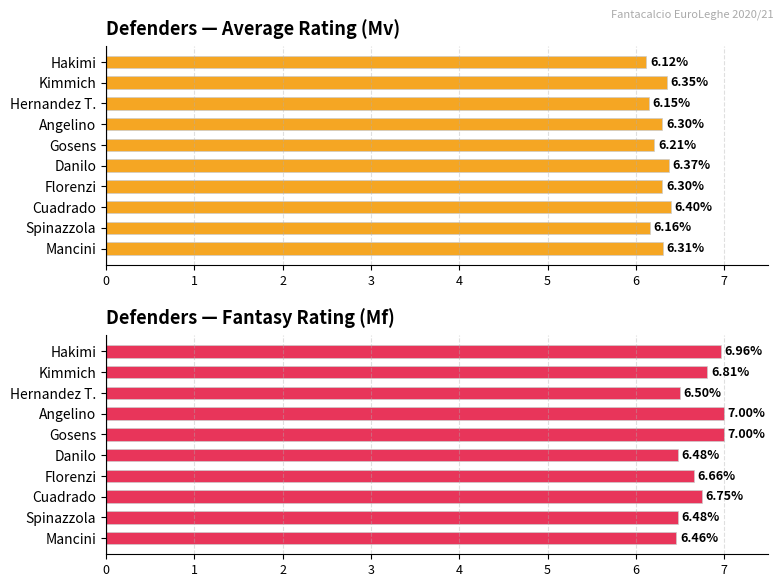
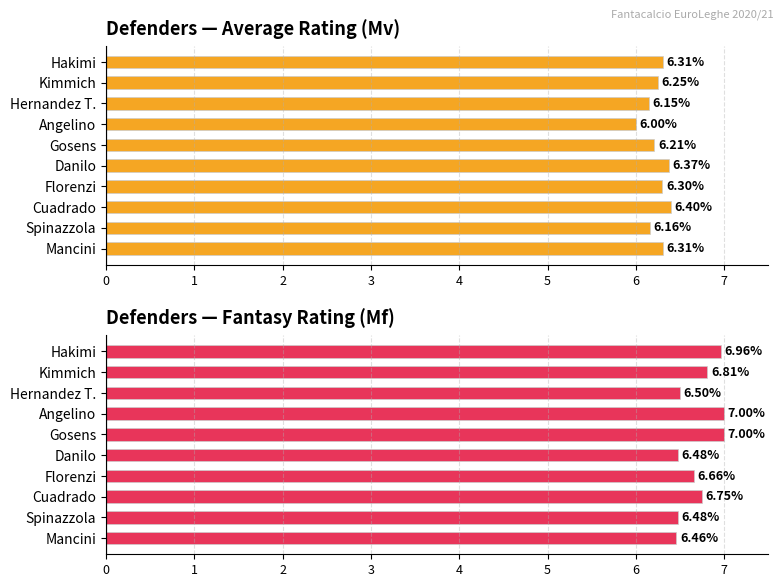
Defenders — Average Rating (Mv), Hakimi: 6.12% -> 6.31%
Defenders — Average Rating (Mv), Kimmich: 6.35% -> 6.25%
Defenders — Average Rating (Mv), Angelino: 6.30% -> 6.00%
